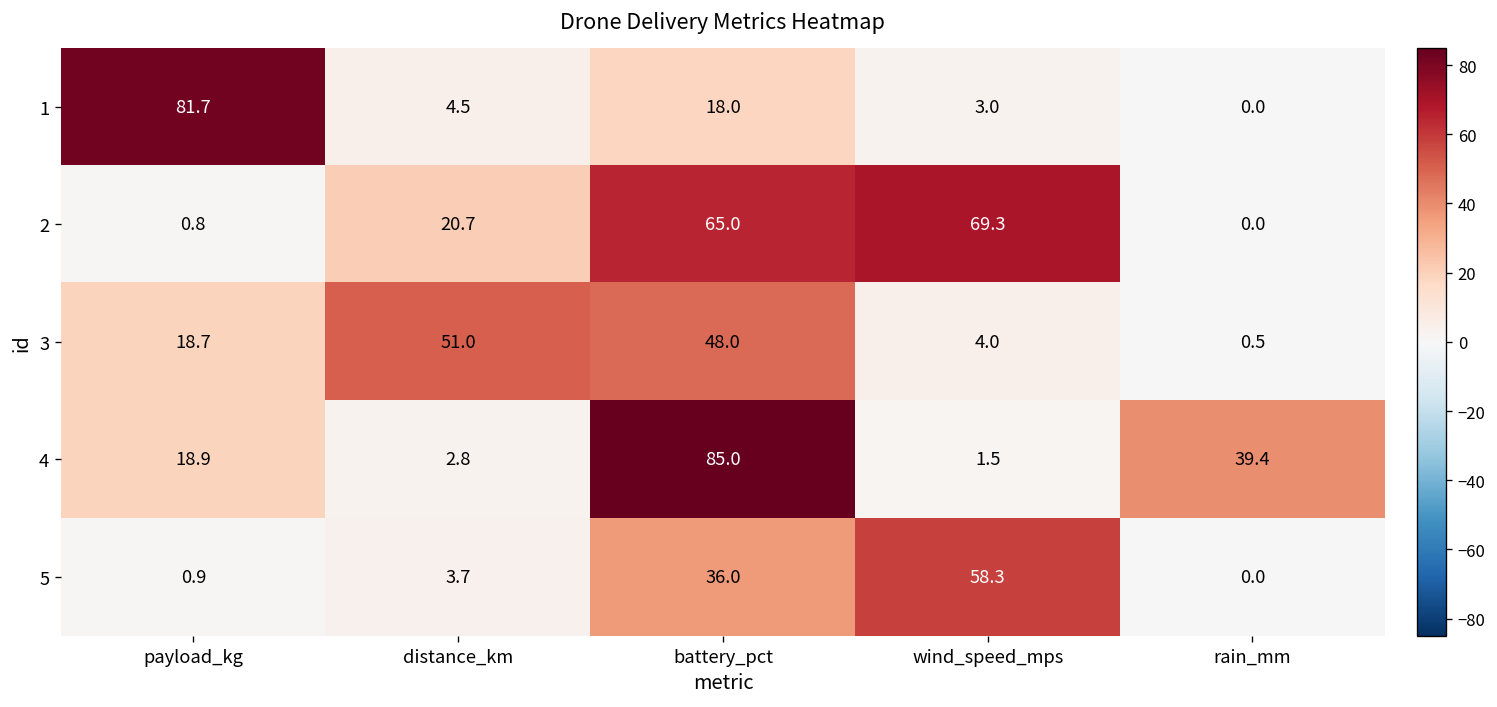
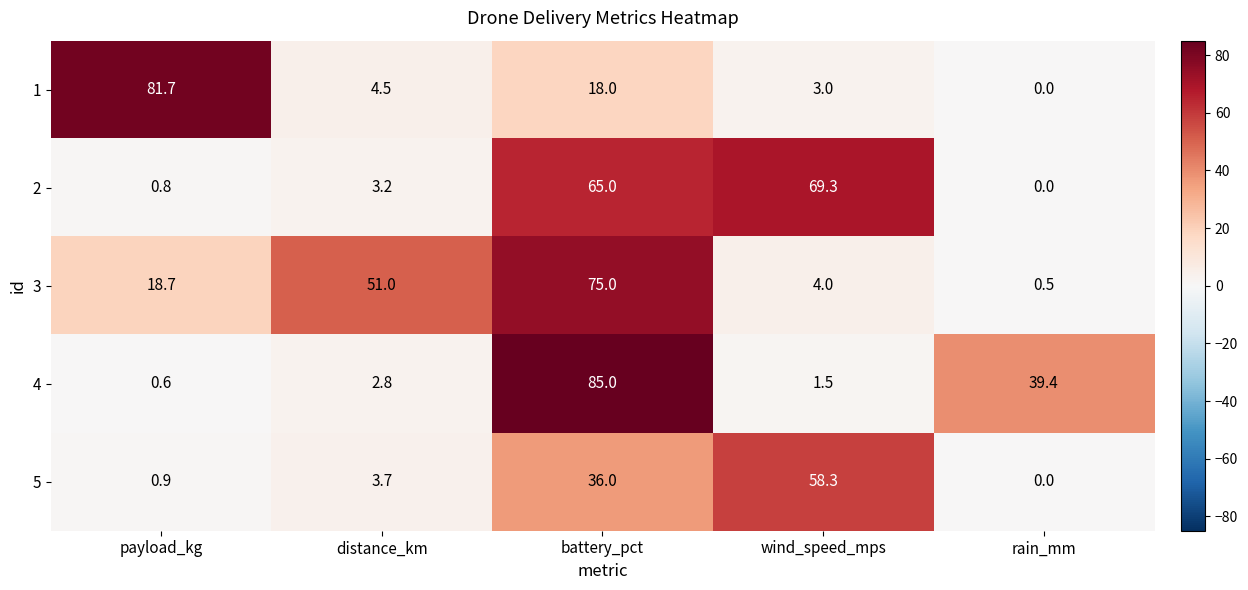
2, distance_km: 20.7 -> 3.2
3, battery_pct: 48.0 -> 75.0
4, payload_kg: 18.9 -> 0.6
